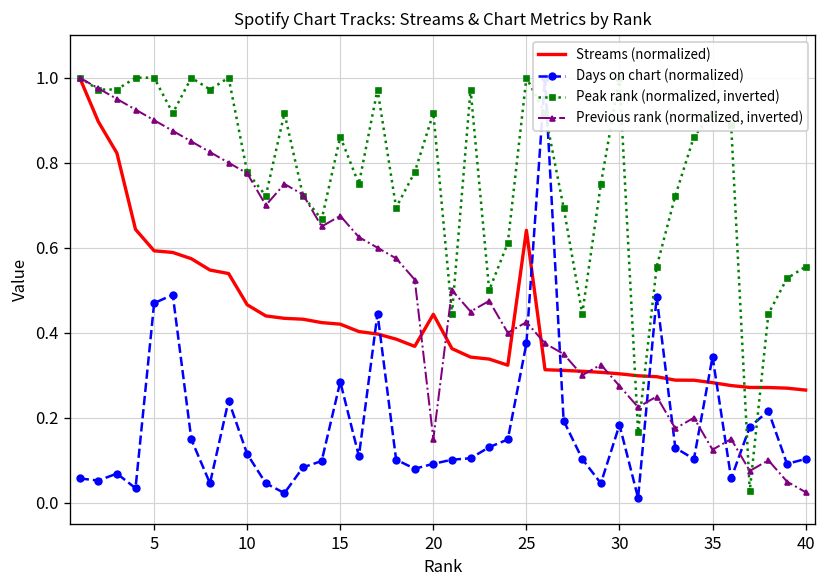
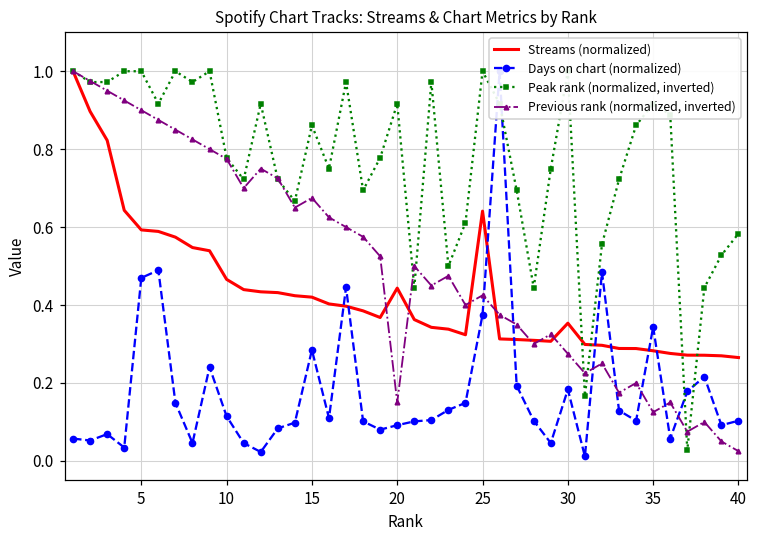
Streams (normalized), 30: 0.30 -> 0.35
Peak rank (normalized, inverted), 40: 0.56 -> 0.58
